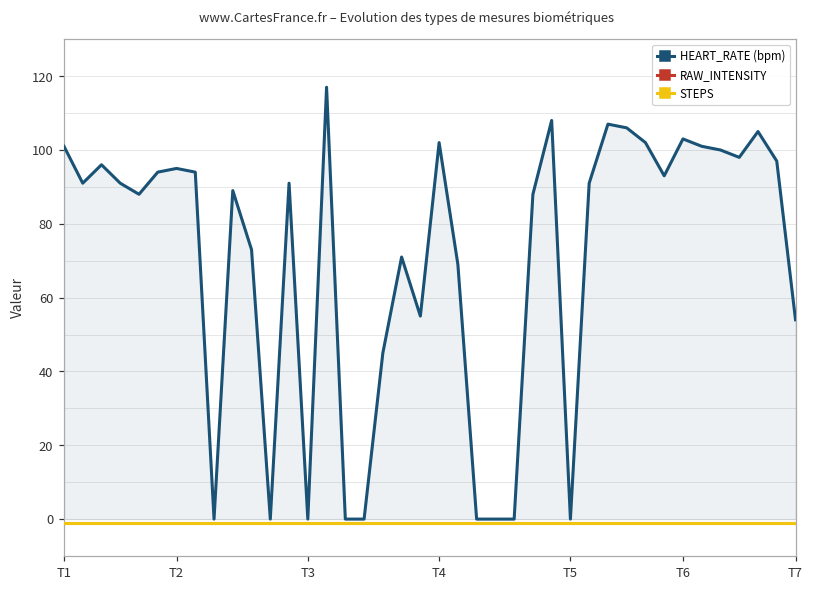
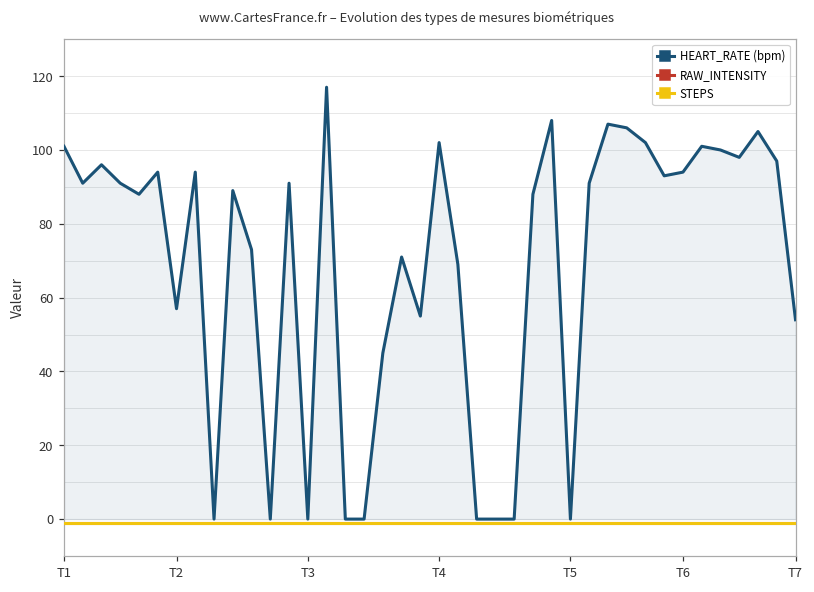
HEART_RATE (bpm), T2: 95 -> 57
HEART_RATE (bpm), T6: 103 -> 94
